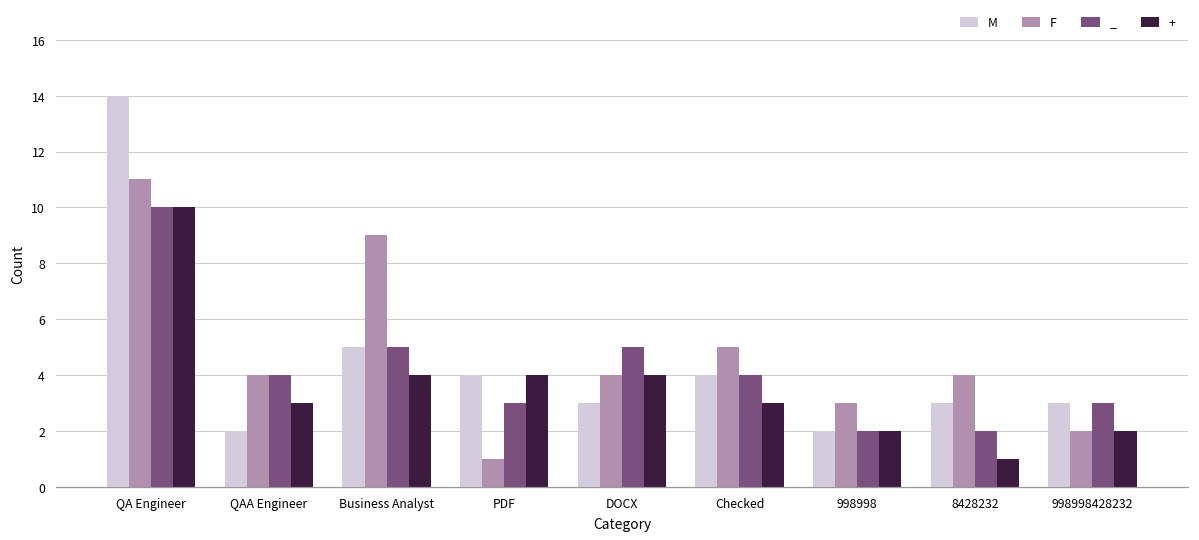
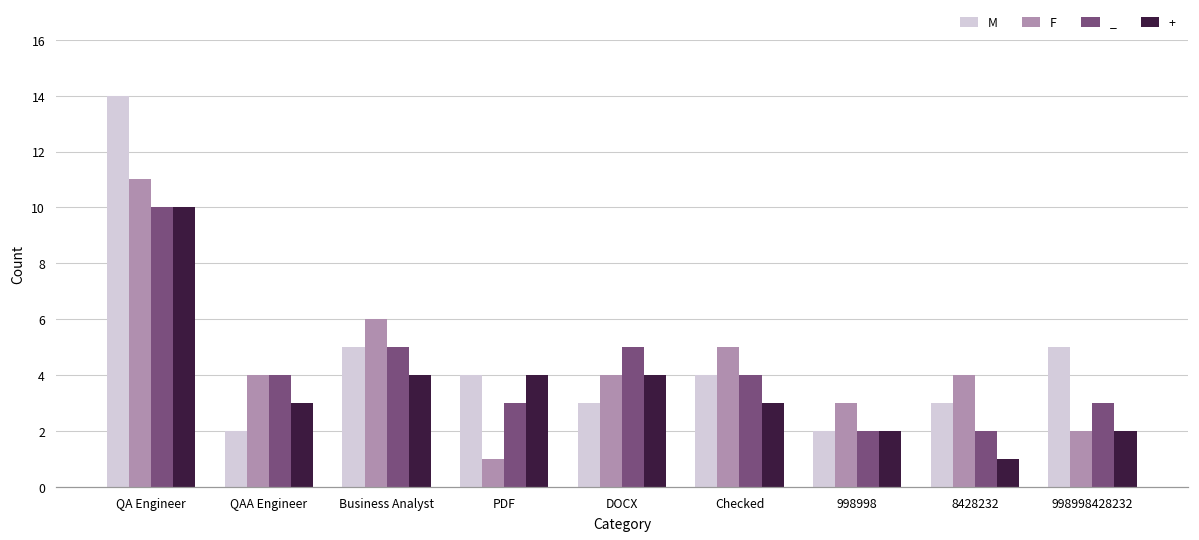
F, Business Analyst: 9 -> 6
M, 998998428232: 3 -> 5
